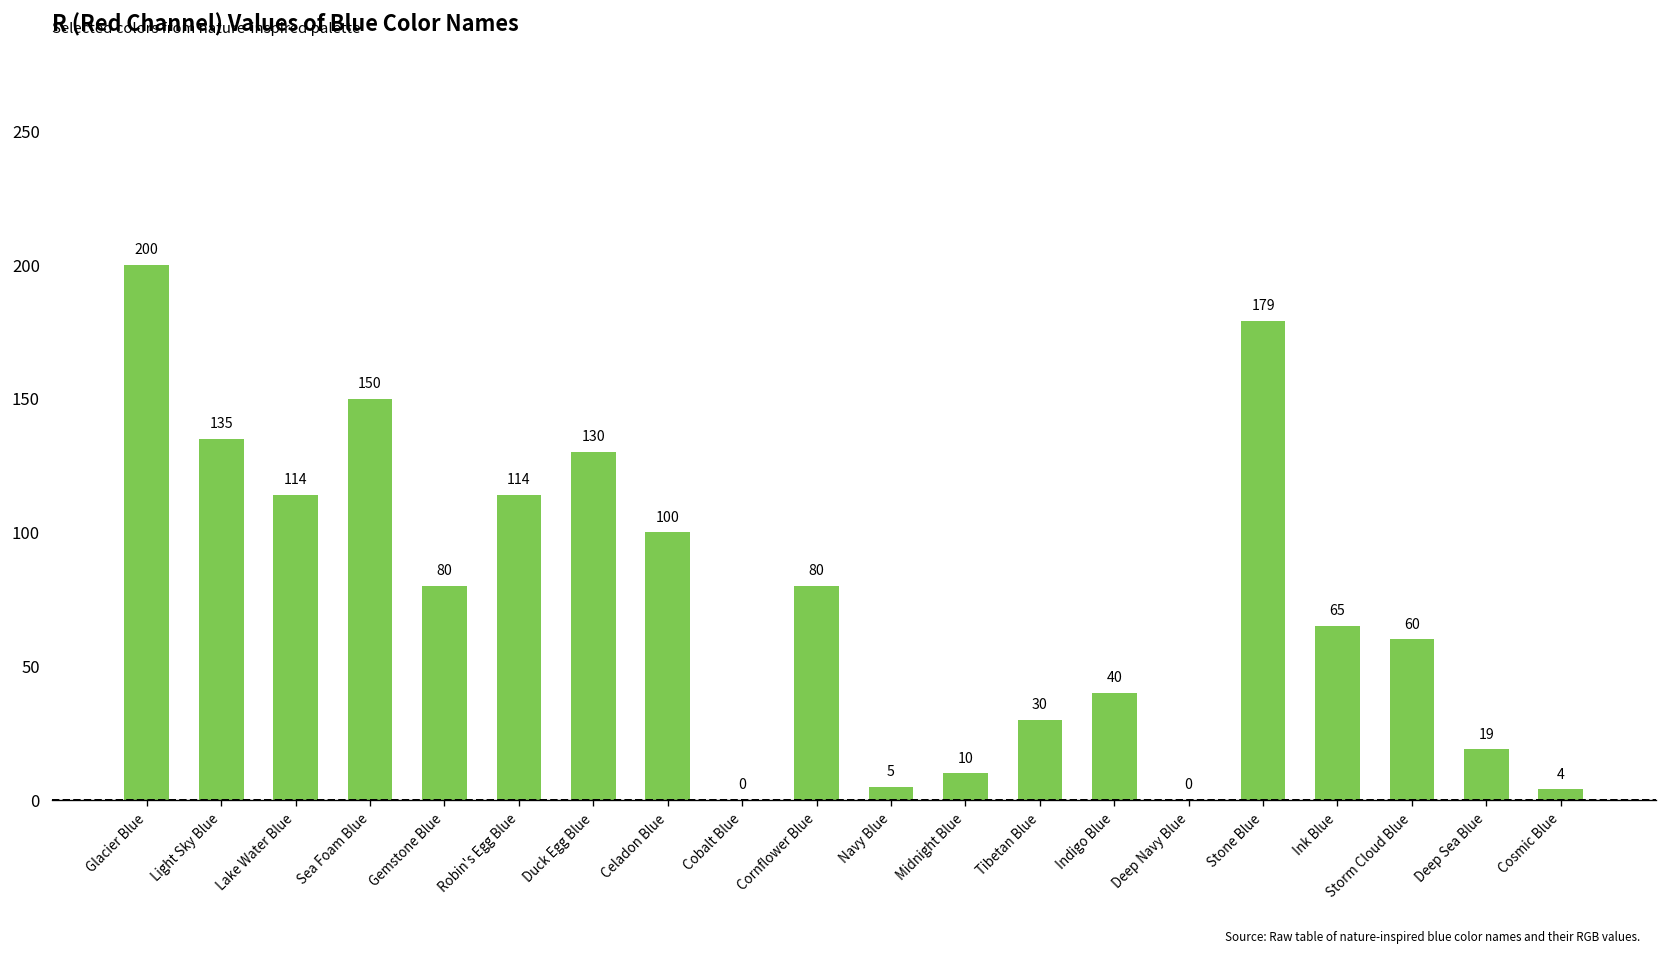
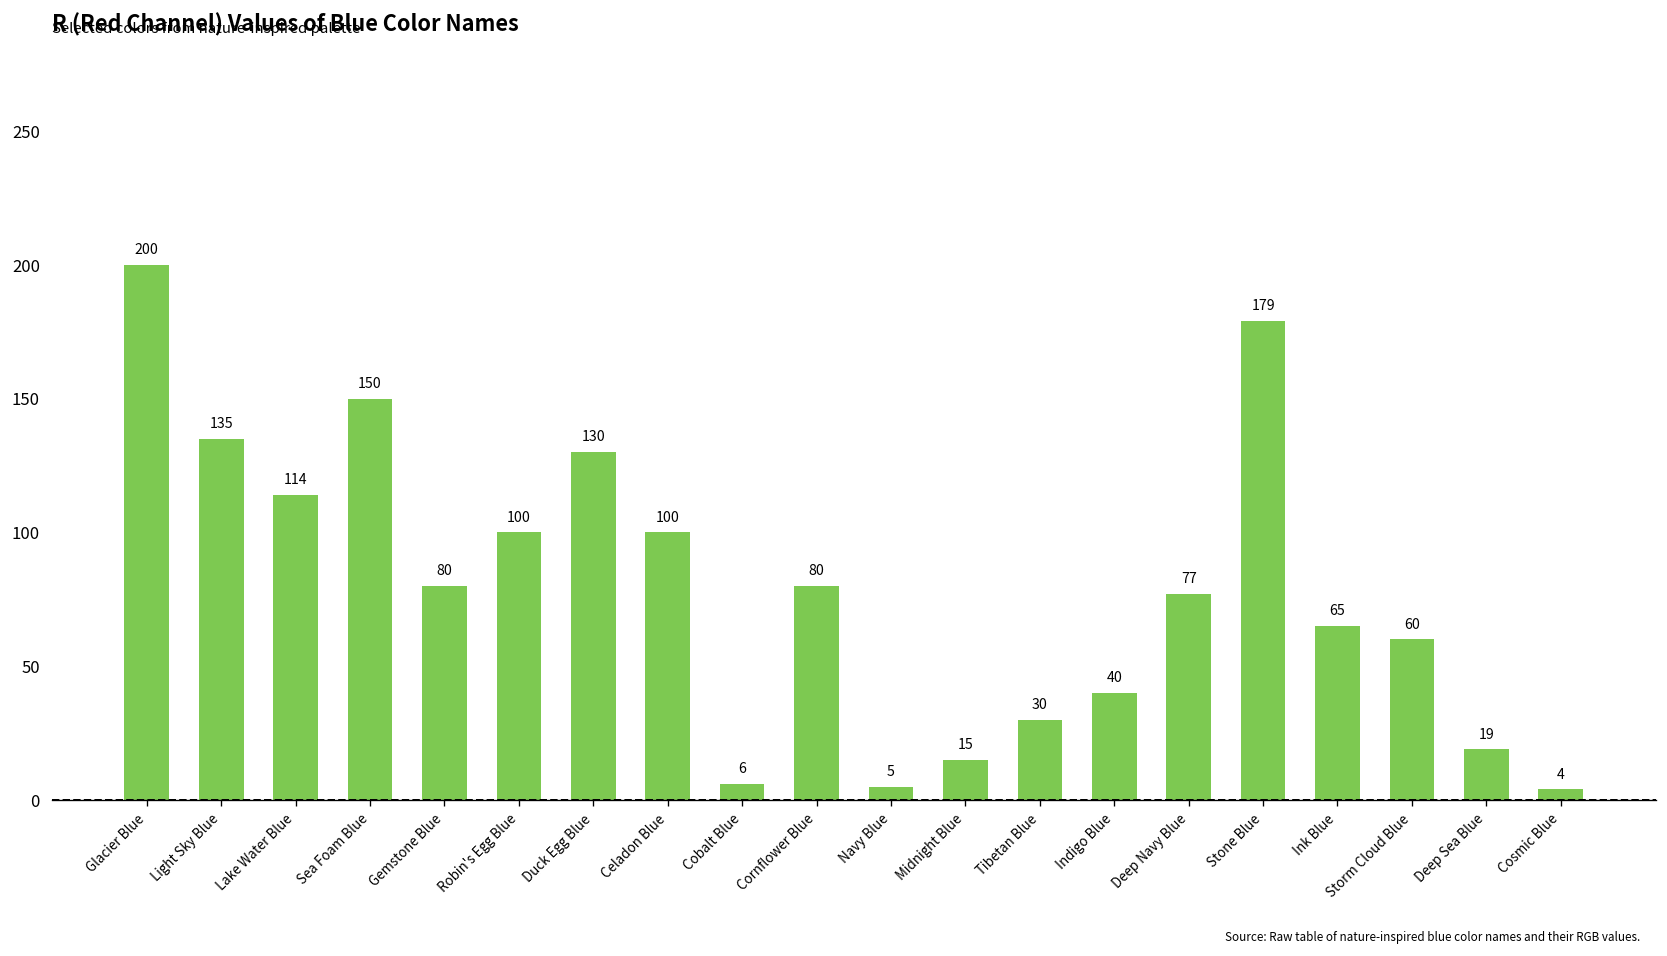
Robin's Egg Blue: 114 -> 100
Cobalt Blue: 0 -> 6
Midnight Blue: 10 -> 15
Deep Navy Blue: 0 -> 77
